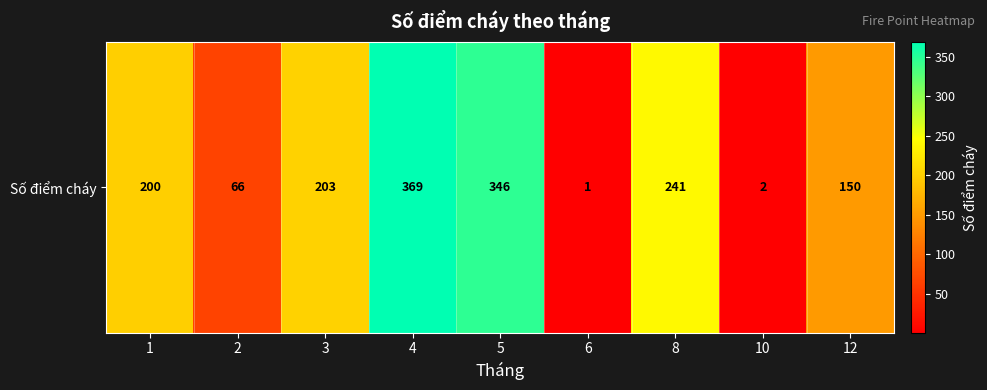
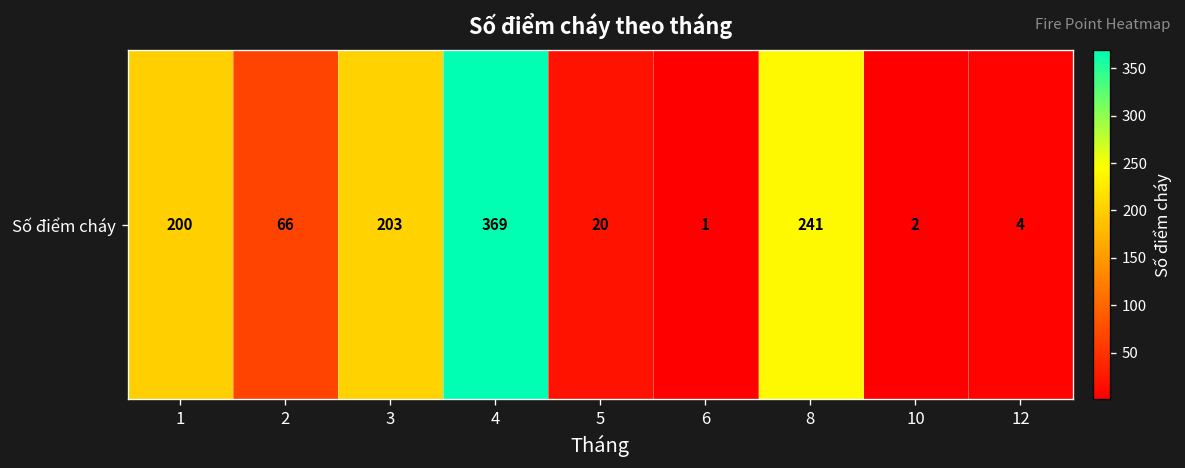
Số điểm cháy, 5: 346 -> 20
Số điểm cháy, 12: 150 -> 4
